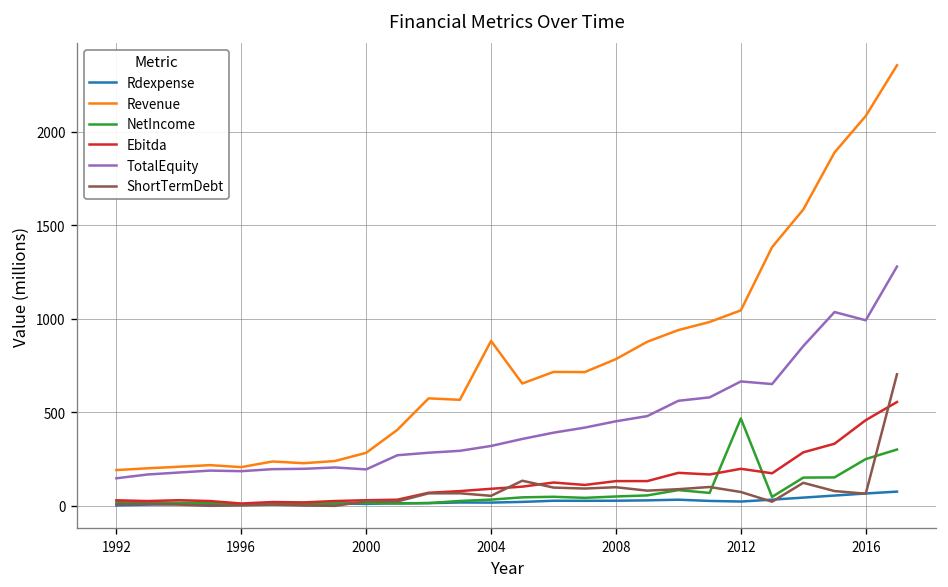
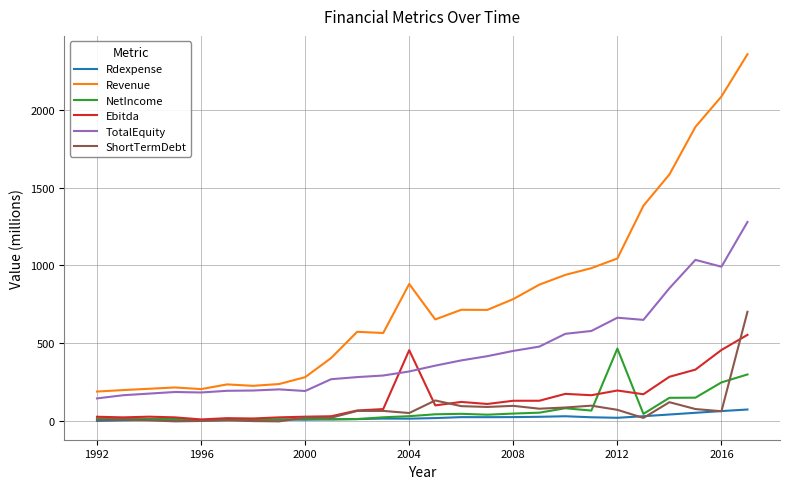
Ebitda, 2004: 90 -> 460
